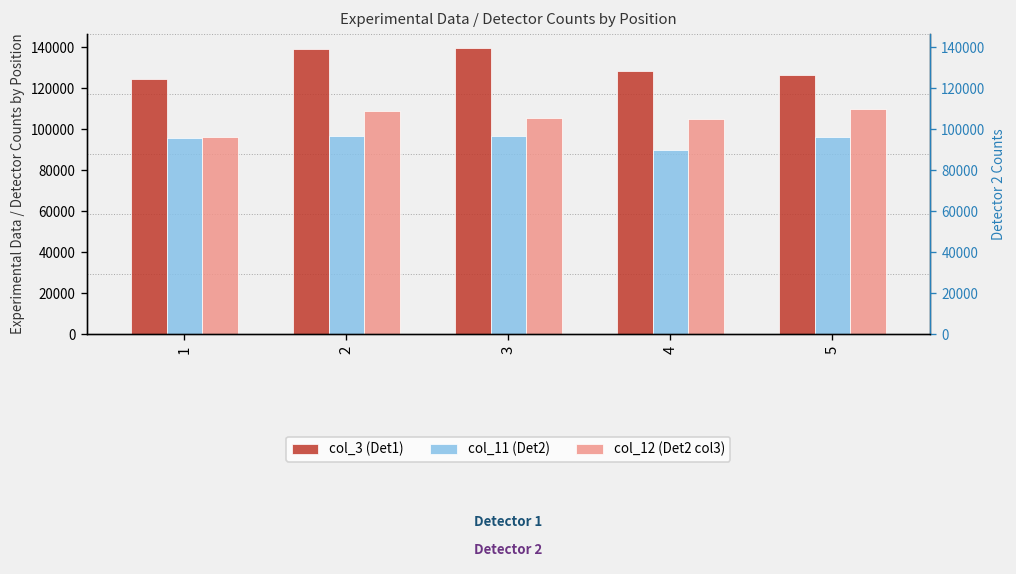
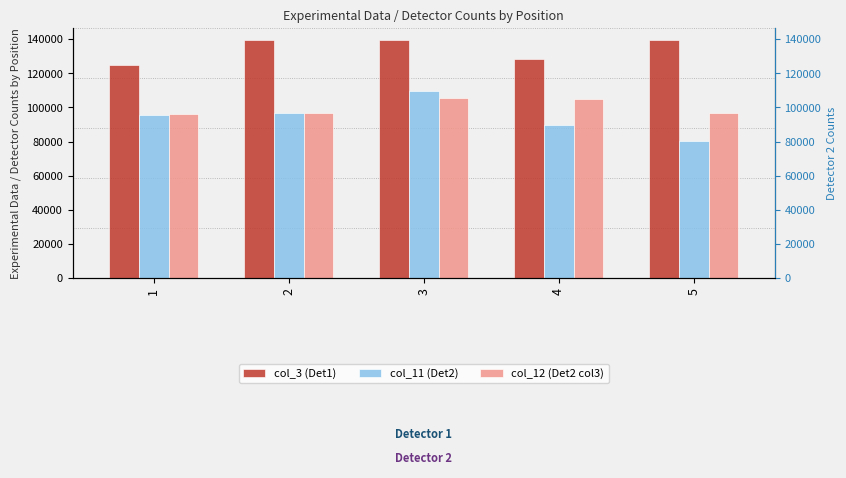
col_12 (Det2 col3), 2: 109000 -> 97000
col_11 (Det2), 3: 97000 -> 110000
col_3 (Det1), 5: 127000 -> 139000
col_11 (Det2), 5: 96000 -> 80000
col_12 (Det2 col3), 5: 110000 -> 97000
